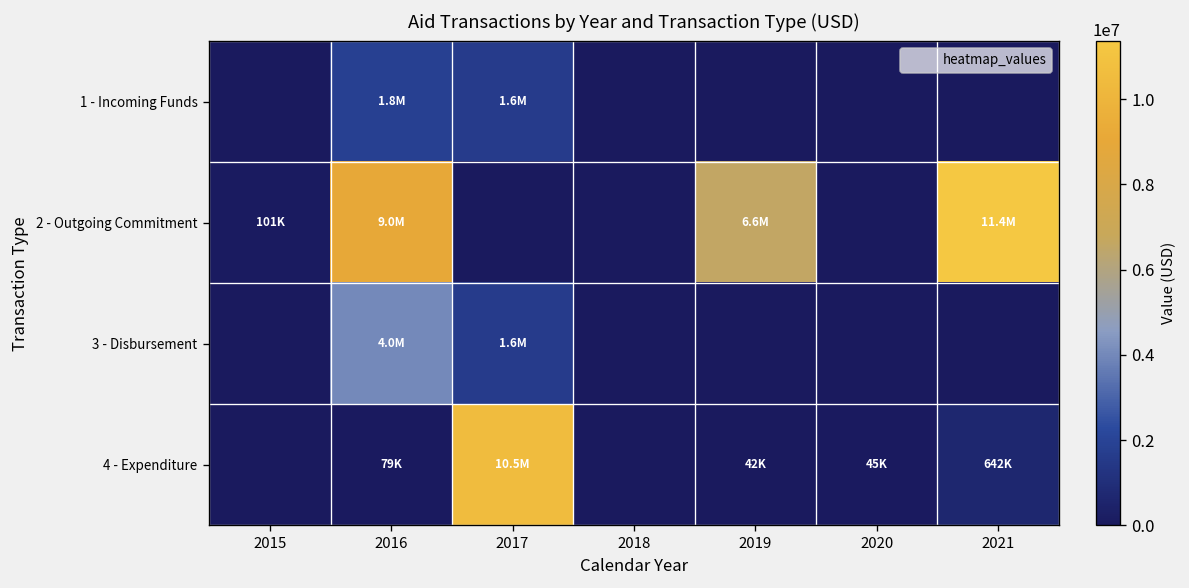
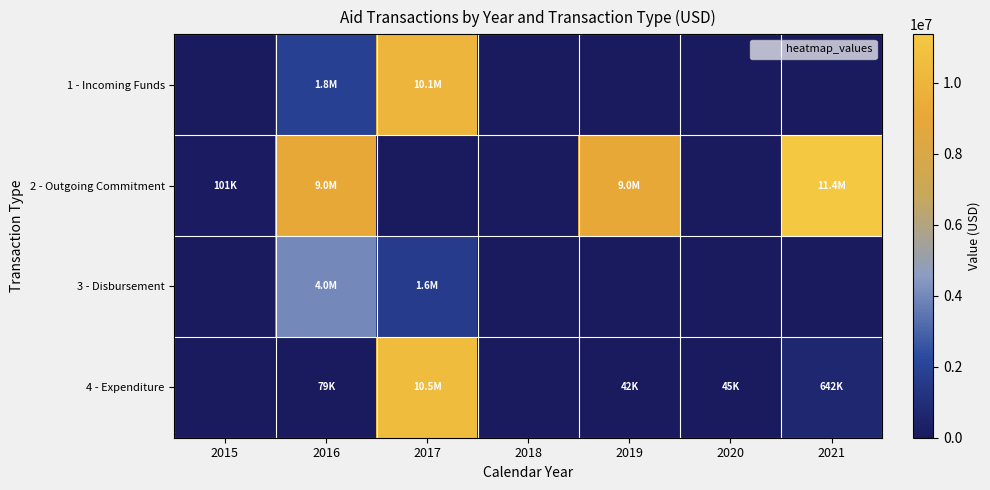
1 - Incoming Funds, 2017: 1.6M -> 10.1M
2 - Outgoing Commitment, 2019: 6.6M -> 9.0M
